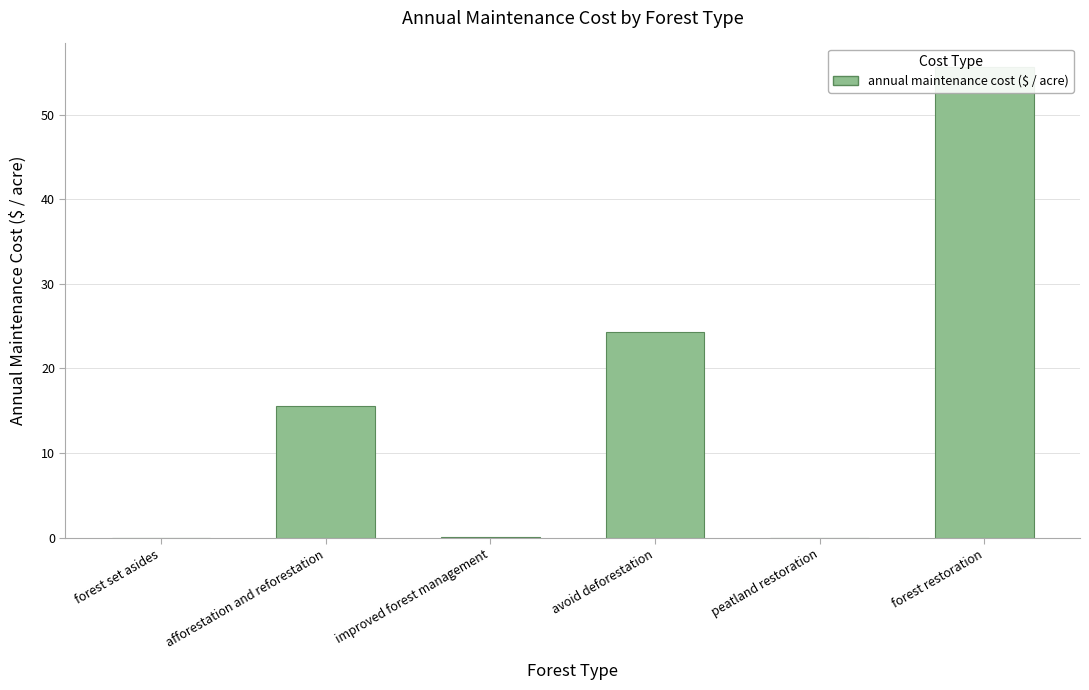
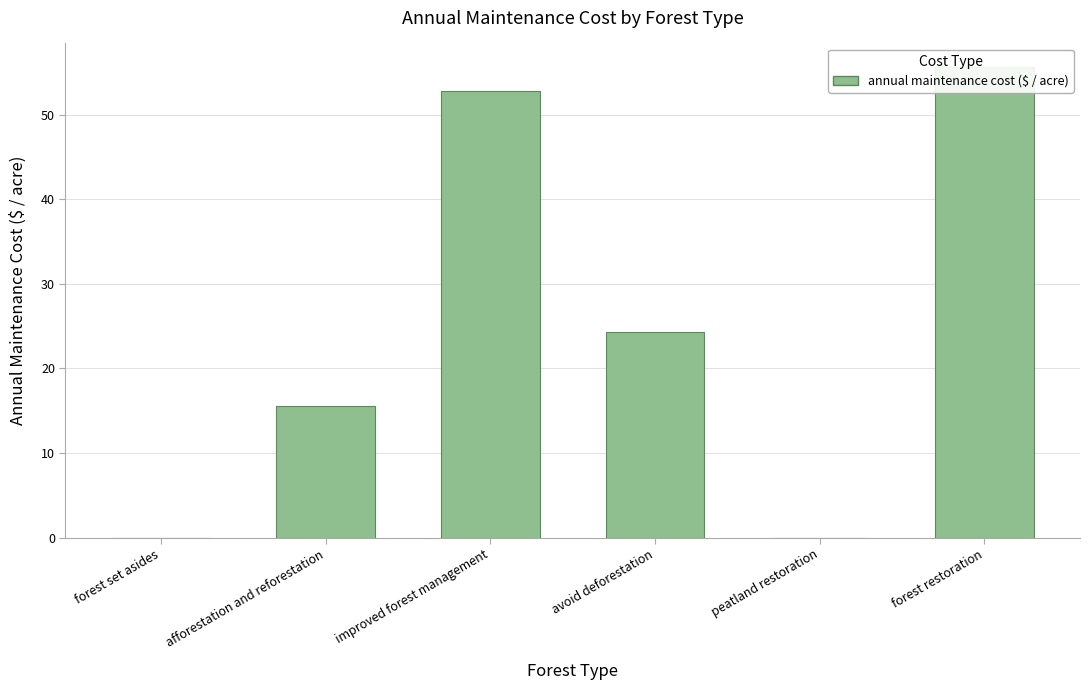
improved forest management: 0 -> 53
